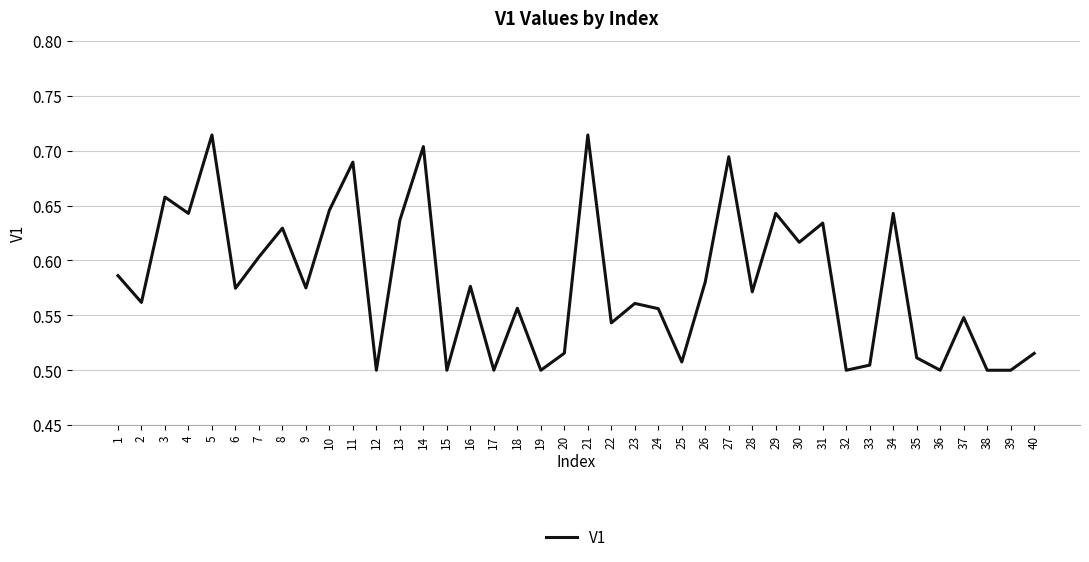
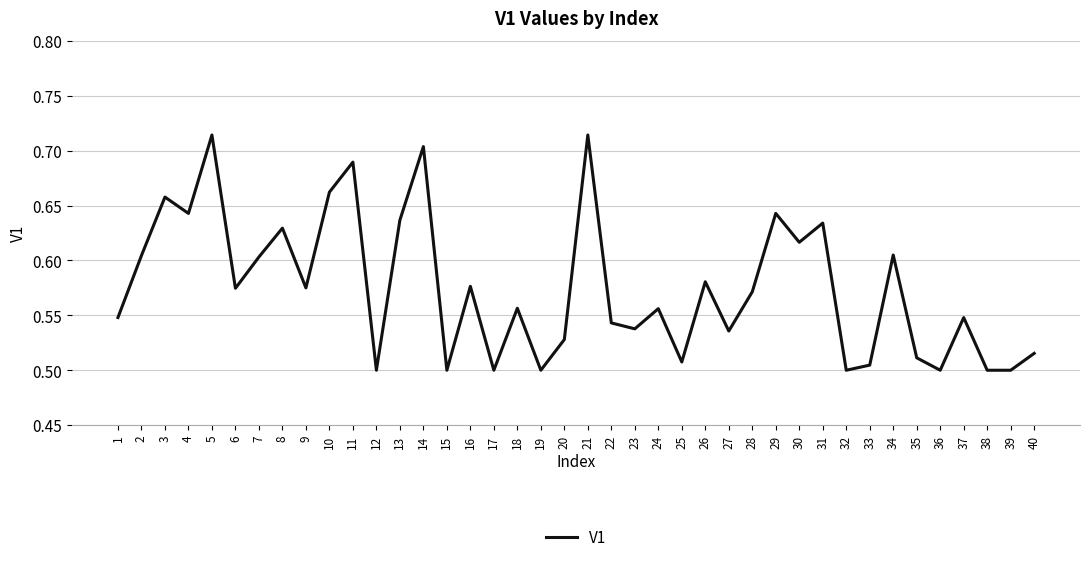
1: 0.586 -> 0.548
2: 0.562 -> 0.604
10: 0.646 -> 0.662
20: 0.516 -> 0.528
23: 0.561 -> 0.538
27: 0.694 -> 0.536
34: 0.643 -> 0.605
